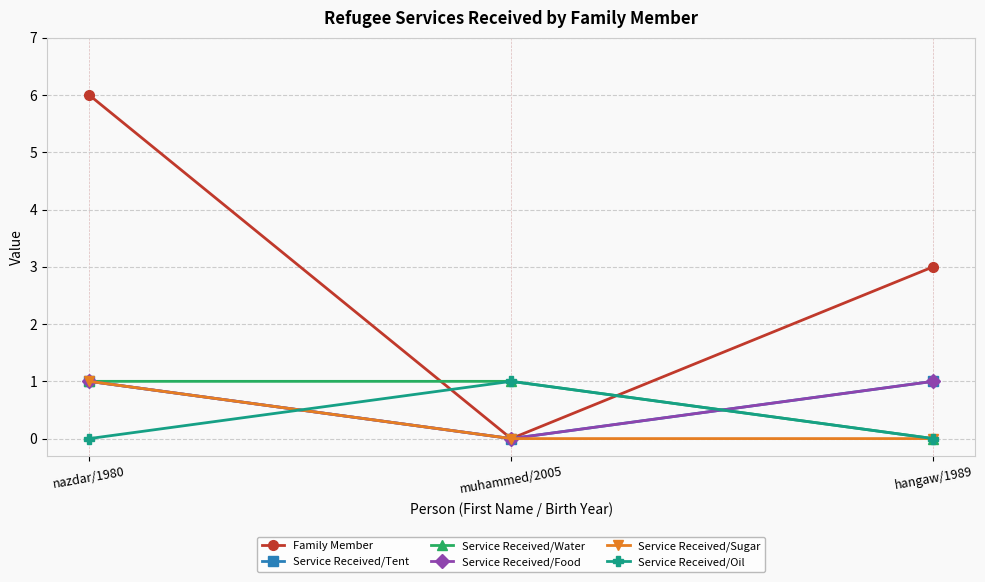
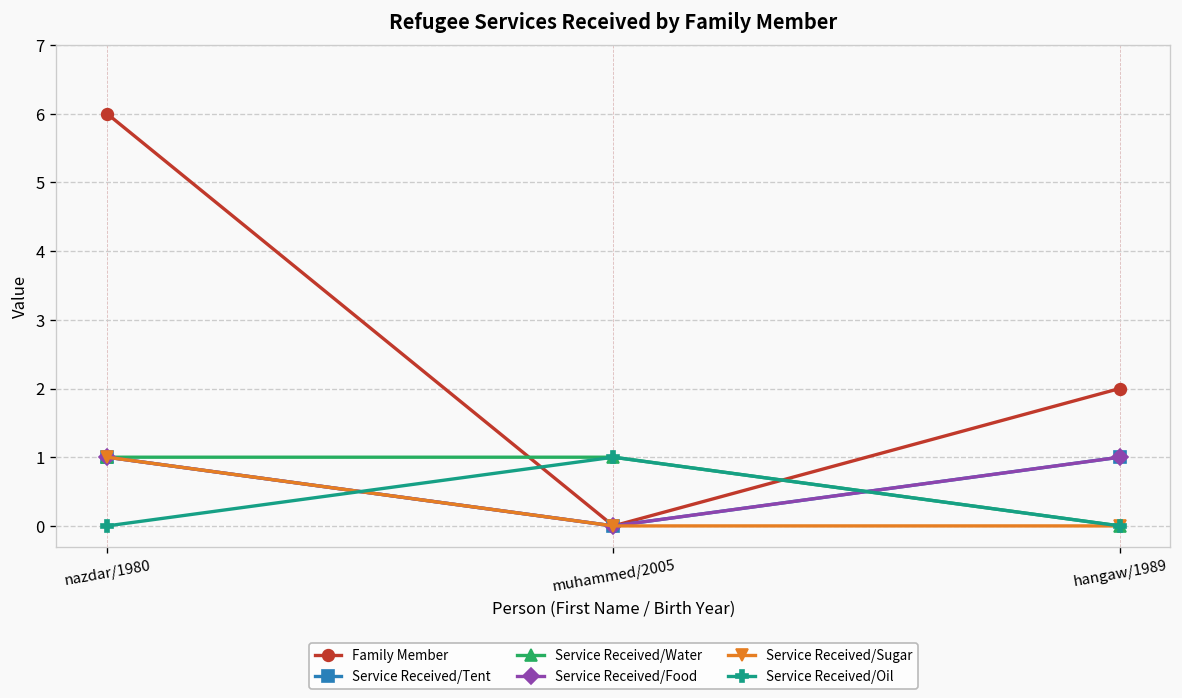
Family Member, hangaw/1989: 3 -> 2
